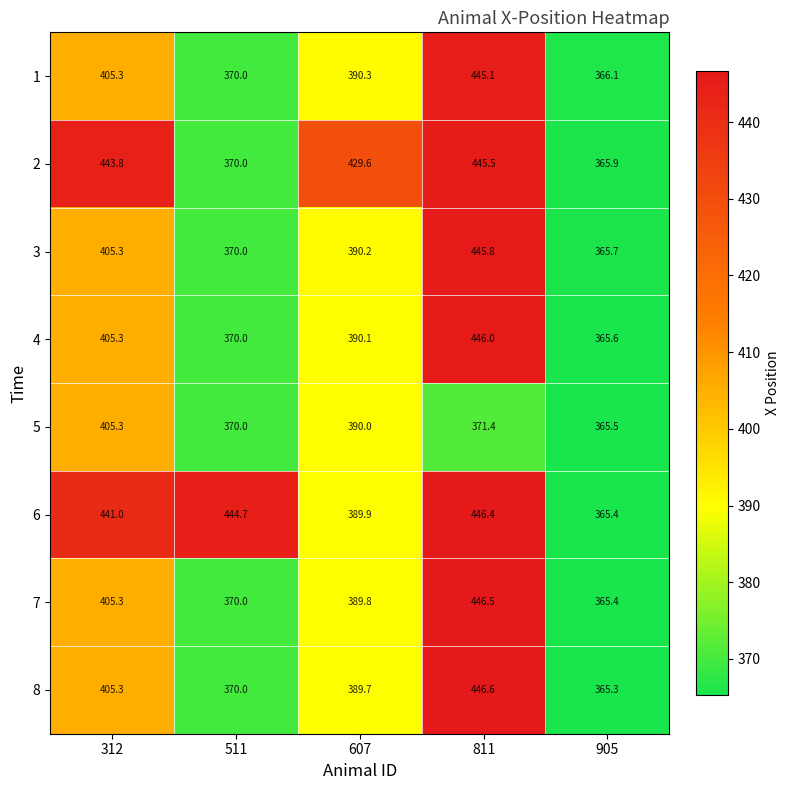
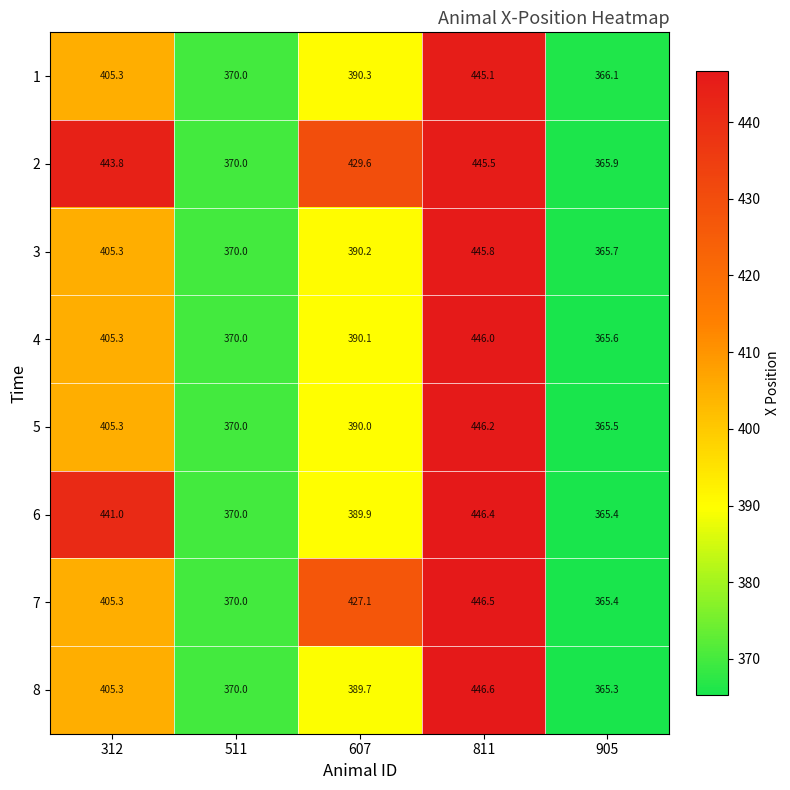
5, 811: 371.4 -> 446.2
6, 511: 444.7 -> 370.0
7, 607: 389.8 -> 427.1
